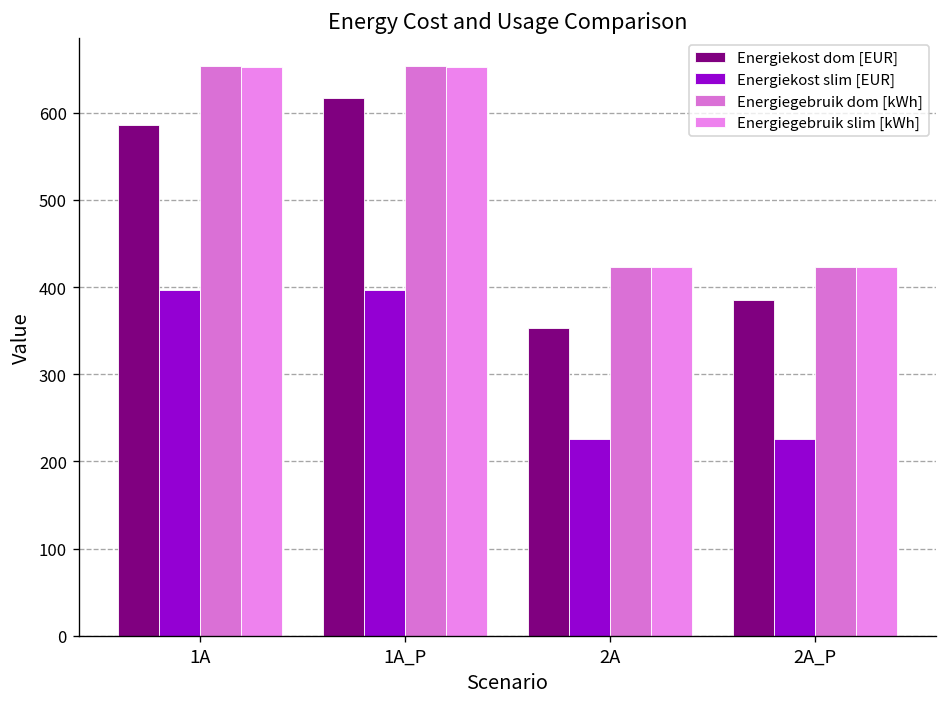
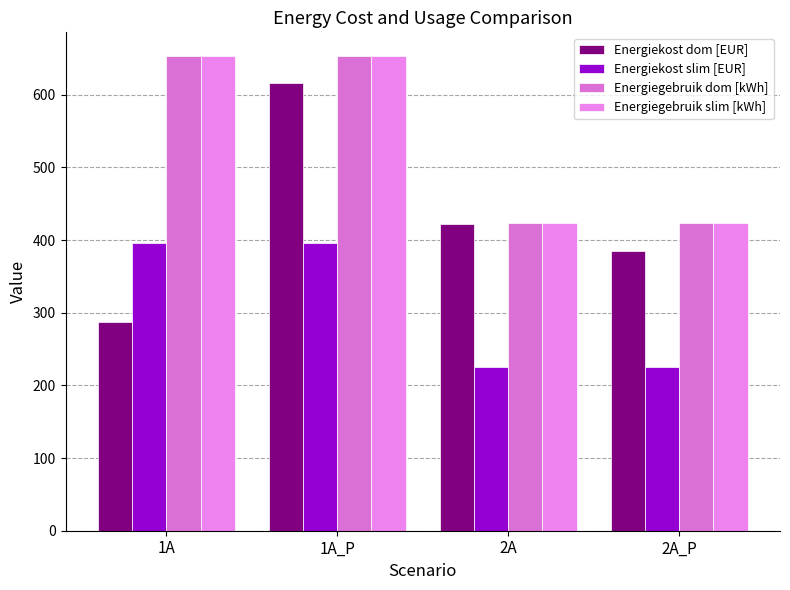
Energiekost dom [EUR], 1A: 590 -> 290
Energiekost dom [EUR], 2A: 350 -> 420
